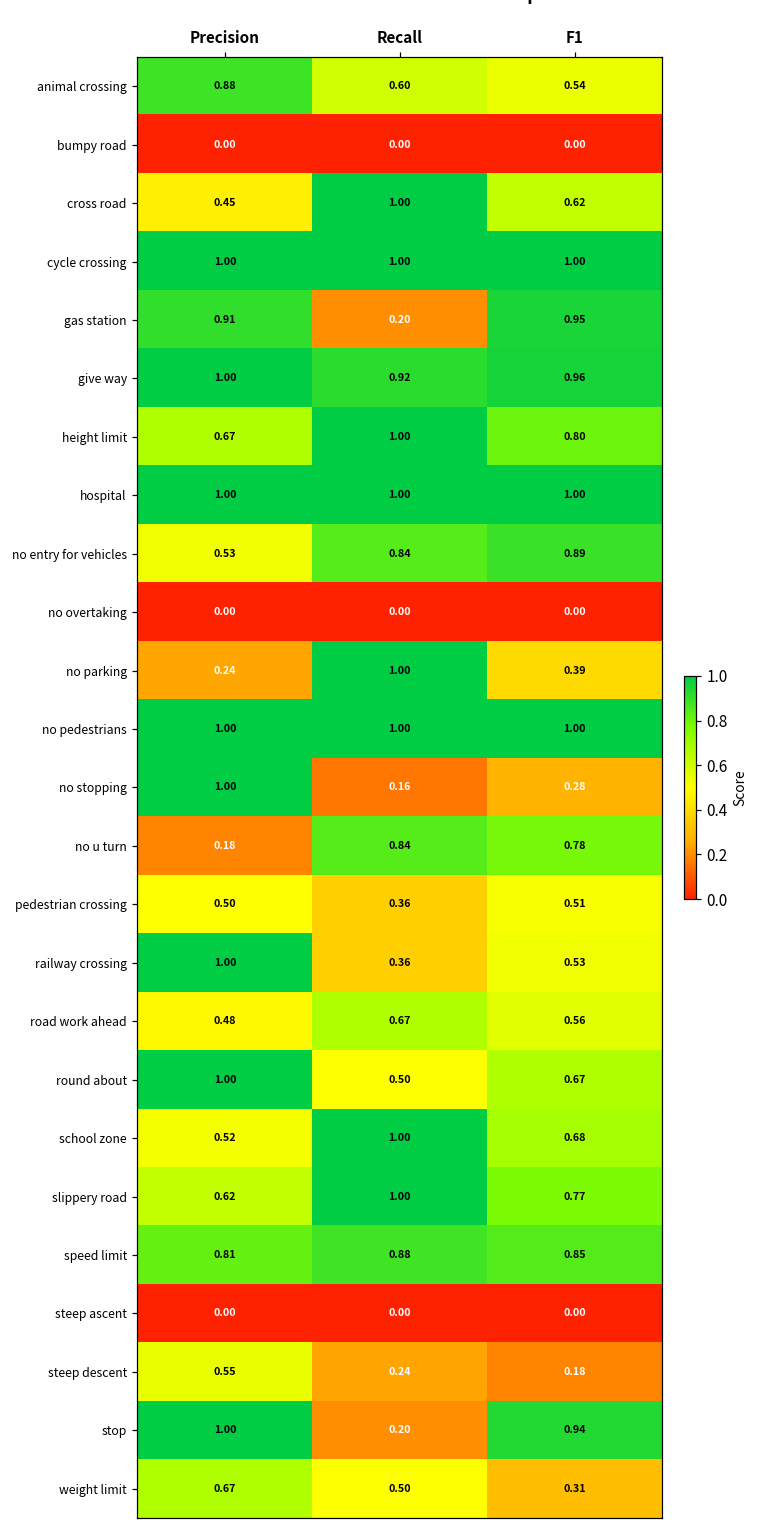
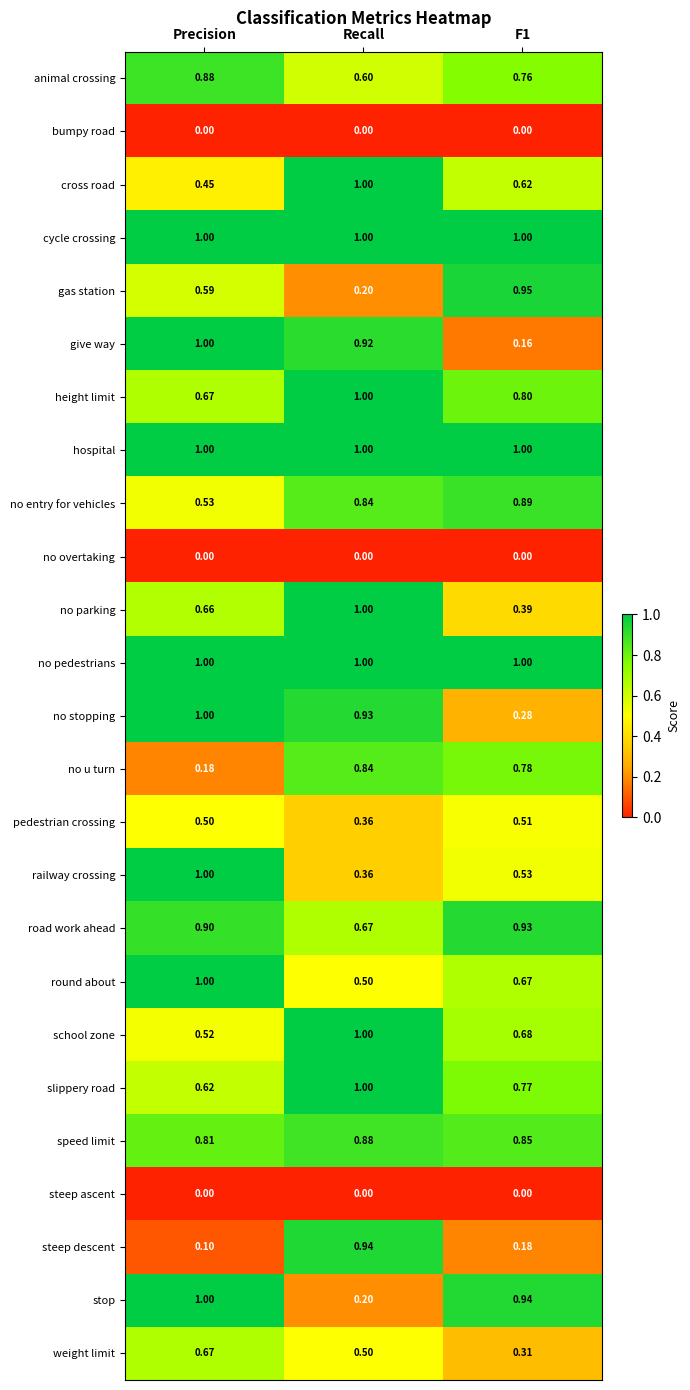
animal crossing, F1: 0.54 -> 0.76
gas station, Precision: 0.91 -> 0.59
give way, F1: 0.96 -> 0.16
no parking, Precision: 0.24 -> 0.66
no stopping, Recall: 0.16 -> 0.93
road work ahead, Precision: 0.48 -> 0.90
road work ahead, F1: 0.56 -> 0.93
steep descent, Precision: 0.55 -> 0.10
steep descent, Recall: 0.24 -> 0.94
